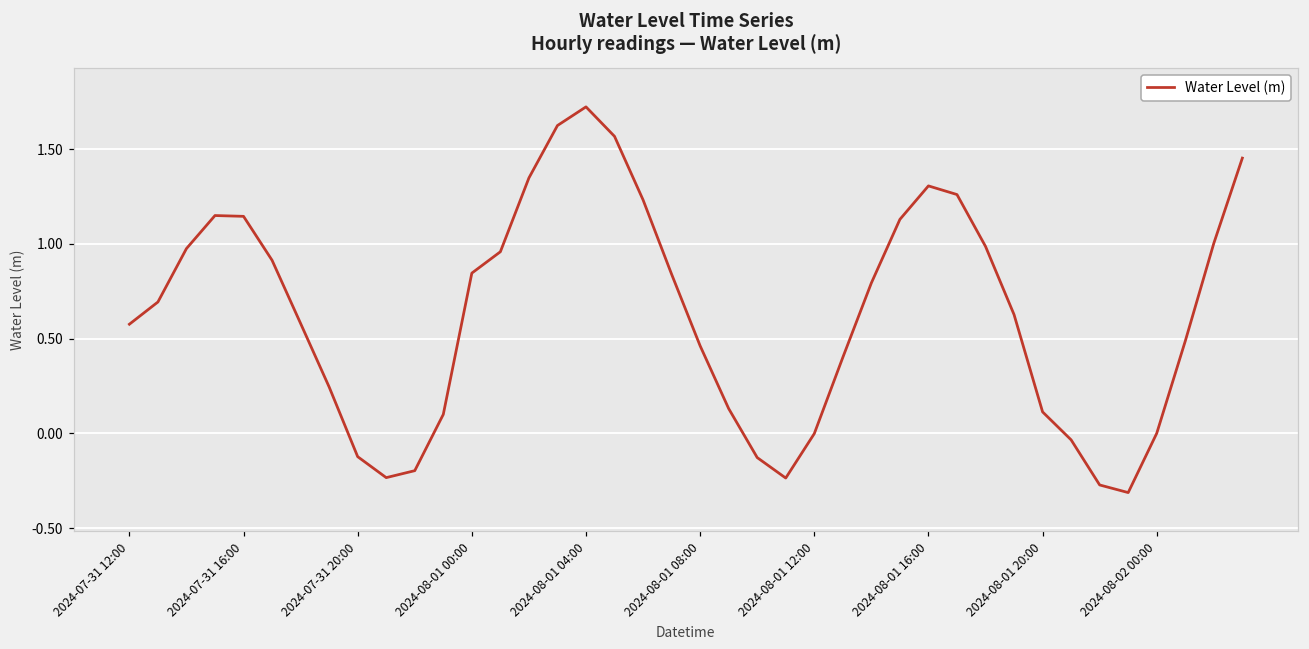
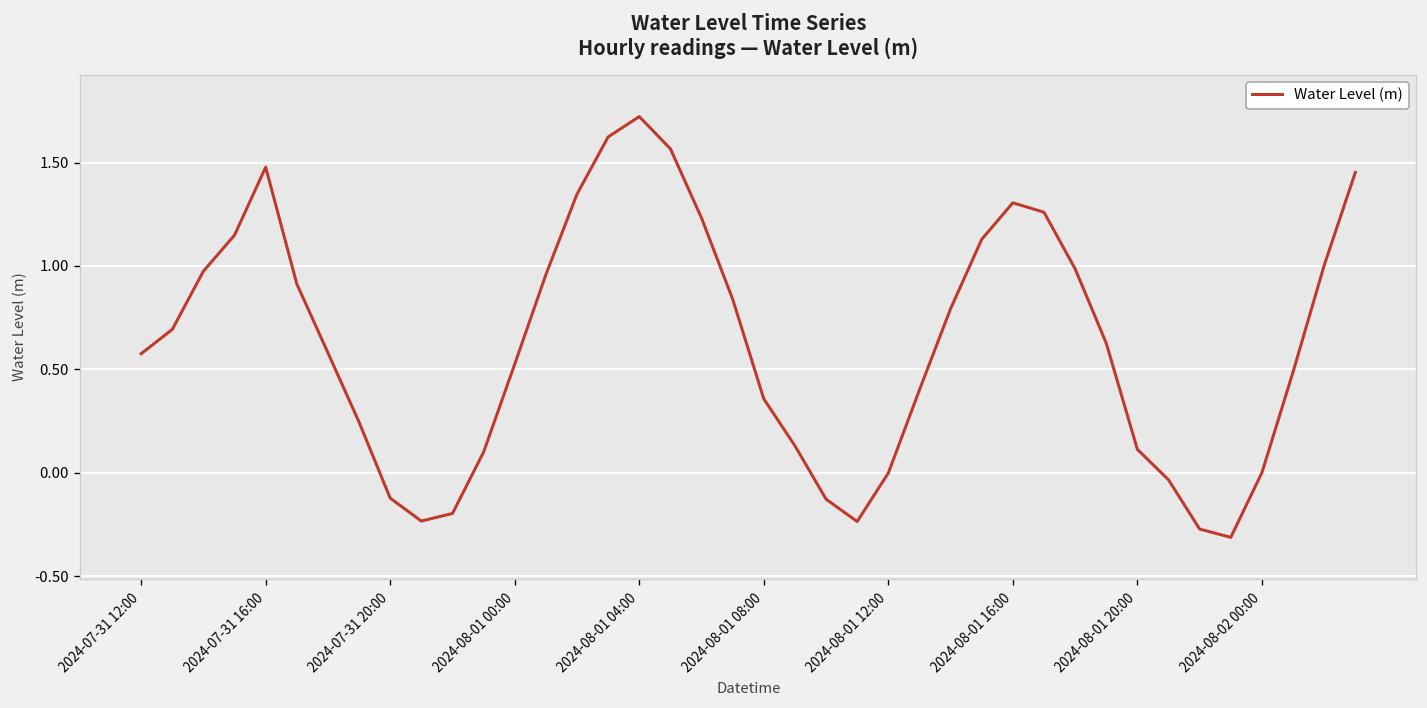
2024-07-31 16:00: 1.15 -> 1.48
2024-08-01 00:00: 0.85 -> 0.53
2024-08-01 08:00: 0.46 -> 0.36
